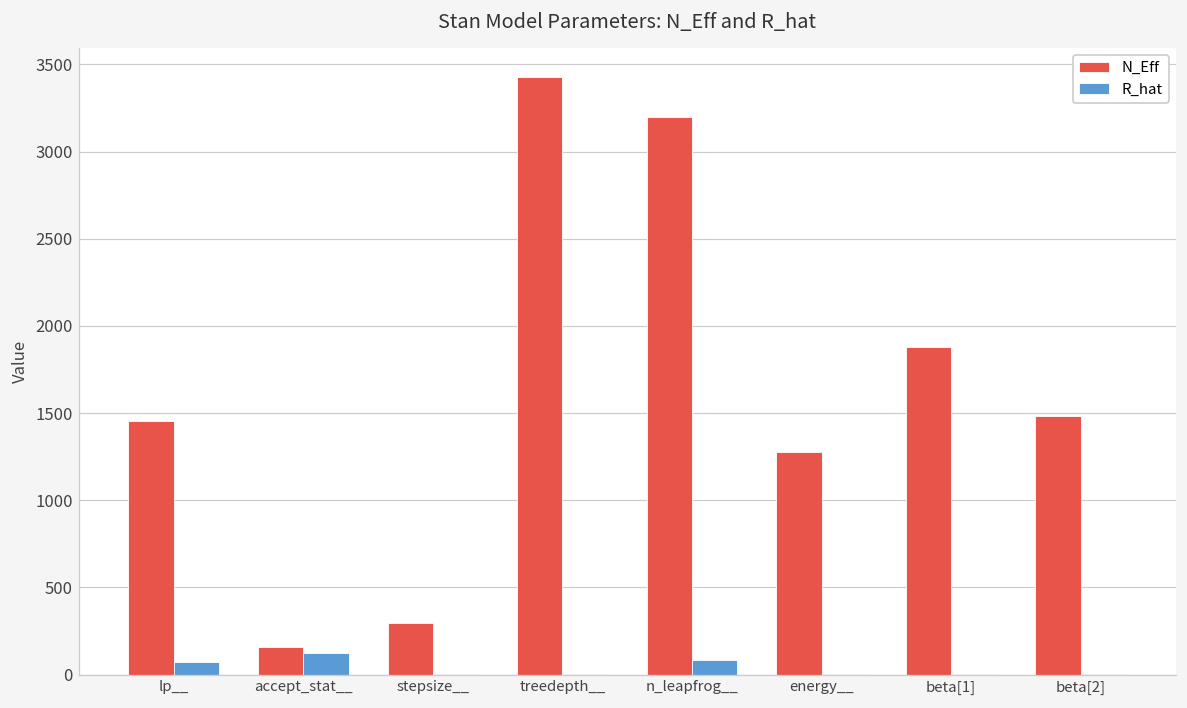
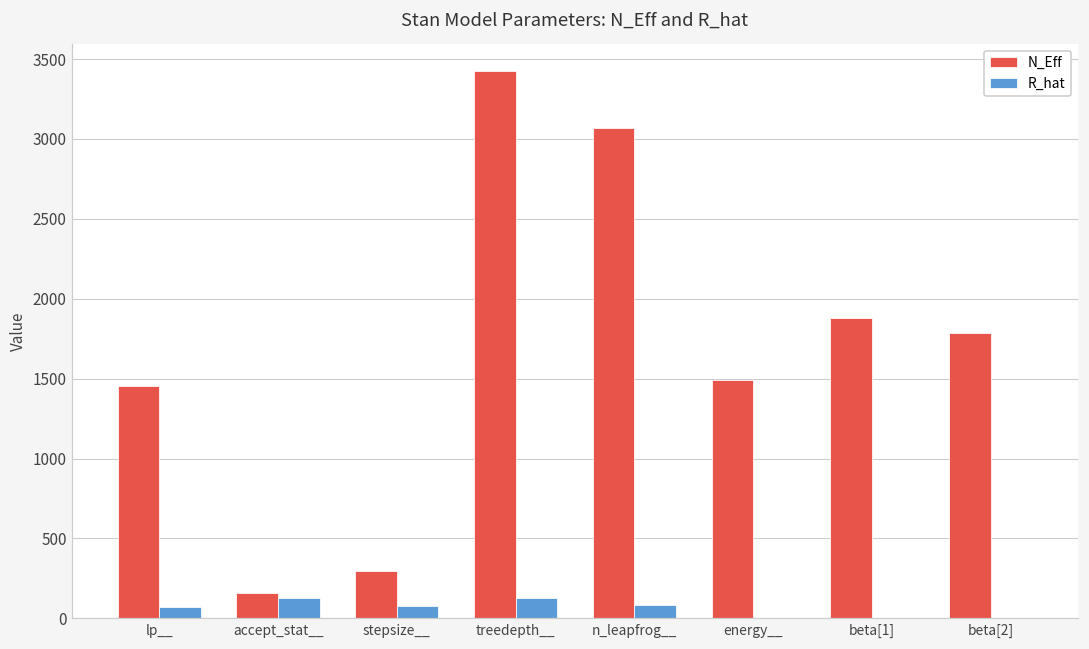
R_hat, stepsize__: 0 -> 80
R_hat, treedepth__: 0 -> 120
N_Eff, n_leapfrog__: 3200 -> 3070
N_Eff, energy__: 1280 -> 1490
N_Eff, beta[2]: 1480 -> 1790
